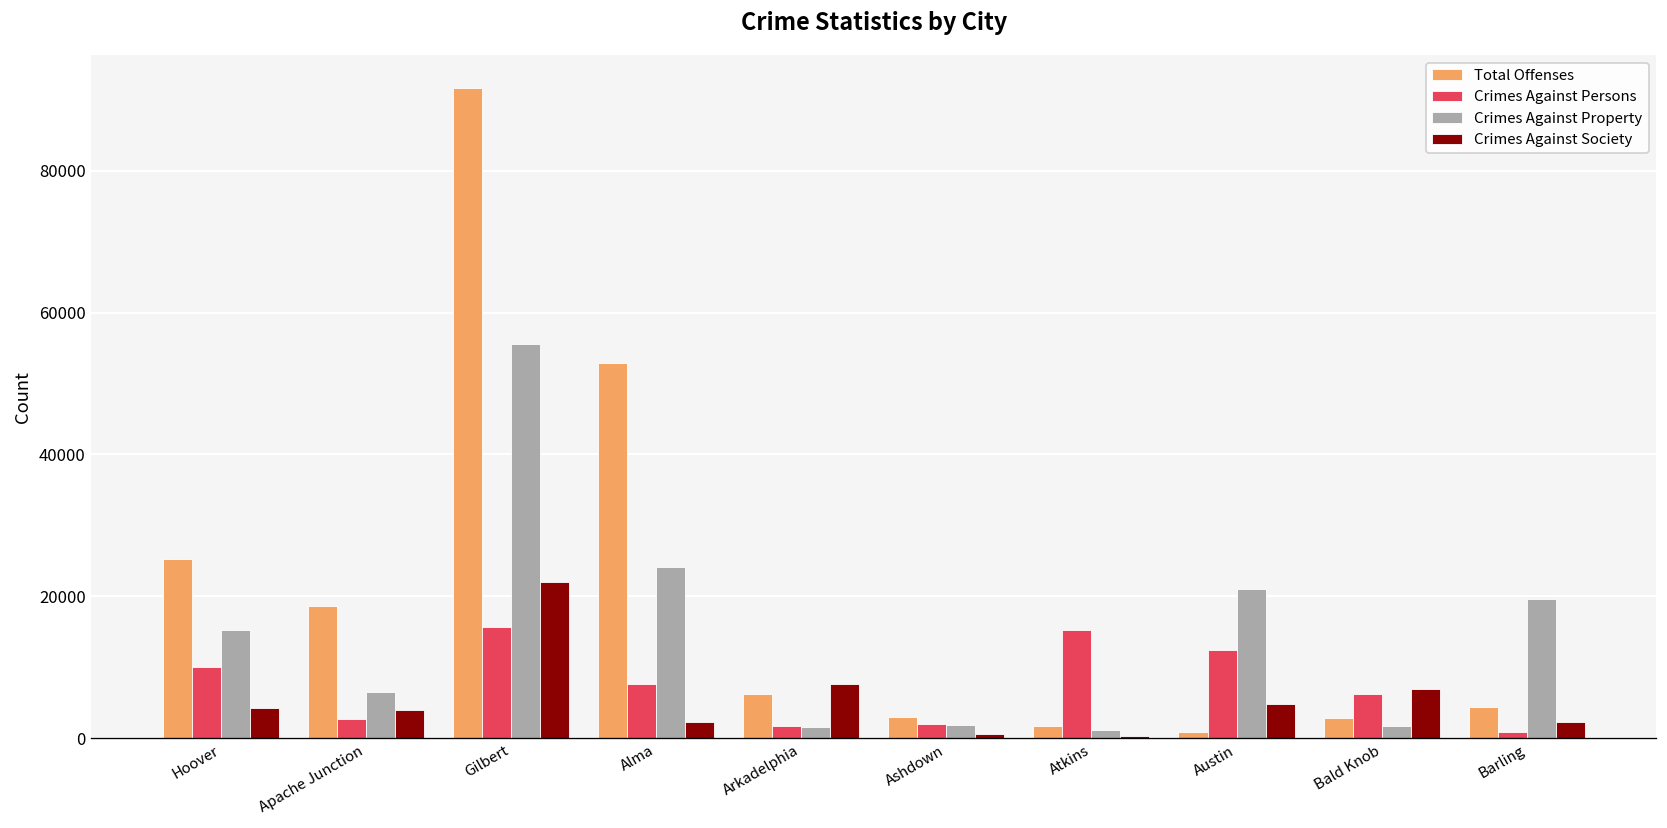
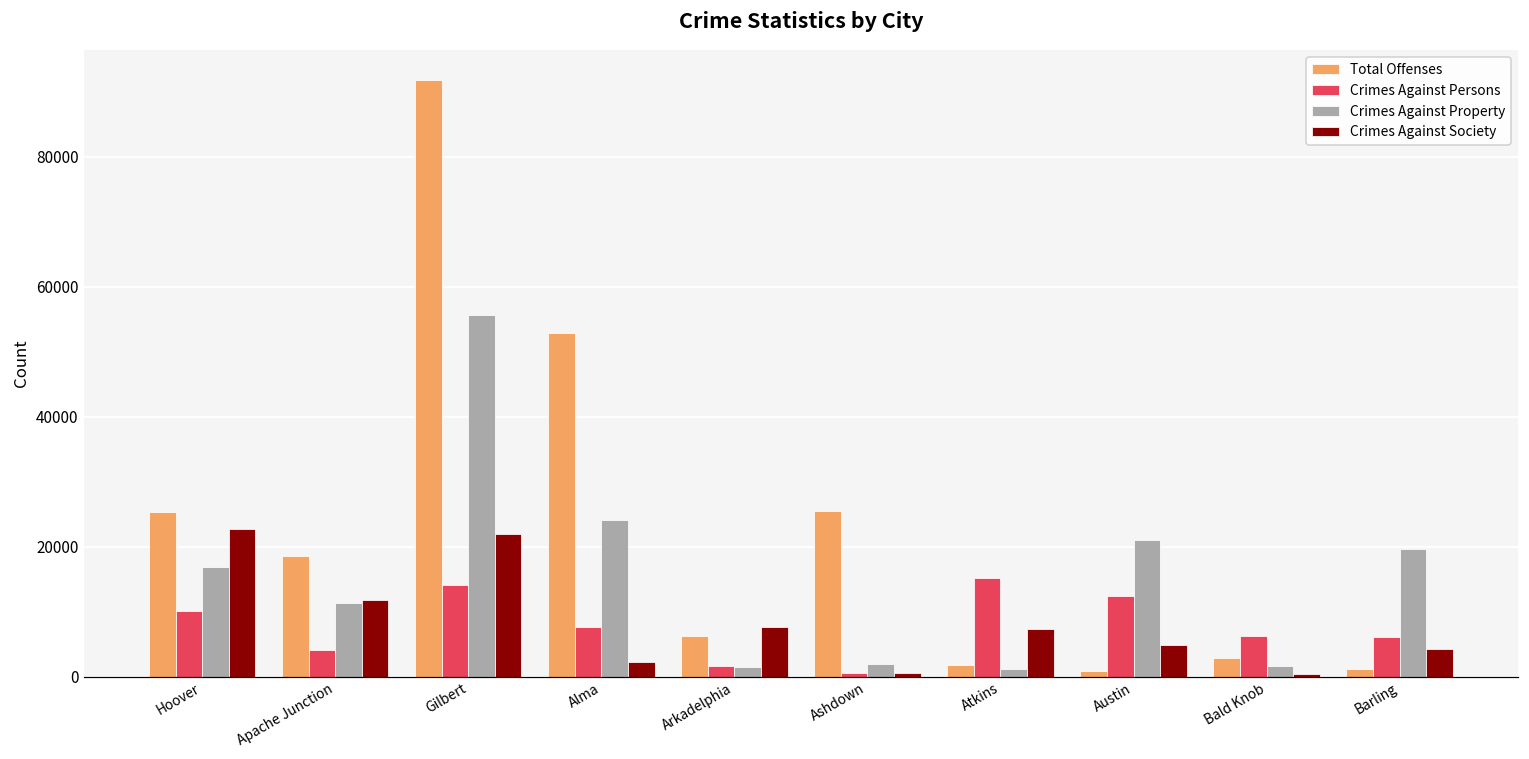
Crimes Against Property, Hoover: 15000 -> 17000
Crimes Against Society, Hoover: 4000 -> 23000
Crimes Against Persons, Apache Junction: 3000 -> 4000
Crimes Against Property, Apache Junction: 7000 -> 11000
Crimes Against Society, Apache Junction: 4000 -> 12000
Crimes Against Persons, Gilbert: 16000 -> 14000
Total Offenses, Ashdown: 3000 -> 25000
Crimes Against Persons, Ashdown: 2000 -> 1000
Crimes Against Society, Atkins: 0 -> 7000
Crimes Against Society, Bald Knob: 7000 -> 0
Total Offenses, Barling: 4000 -> 1000
Crimes Against Persons, Barling: 1000 -> 6000
Crimes Against Society, Barling: 2000 -> 4000
